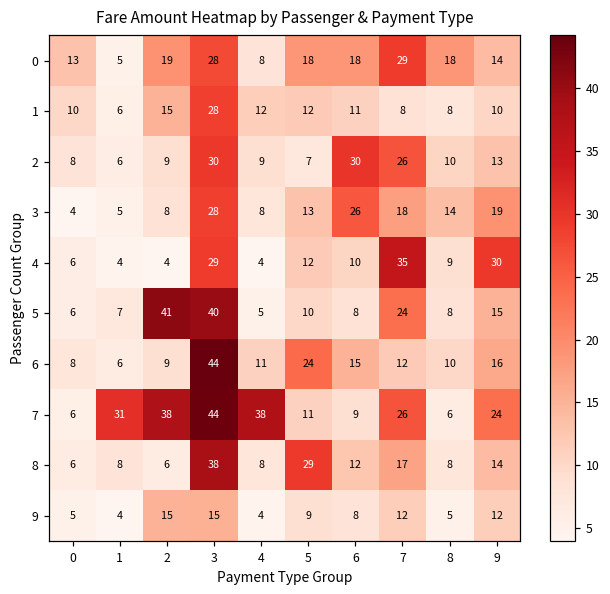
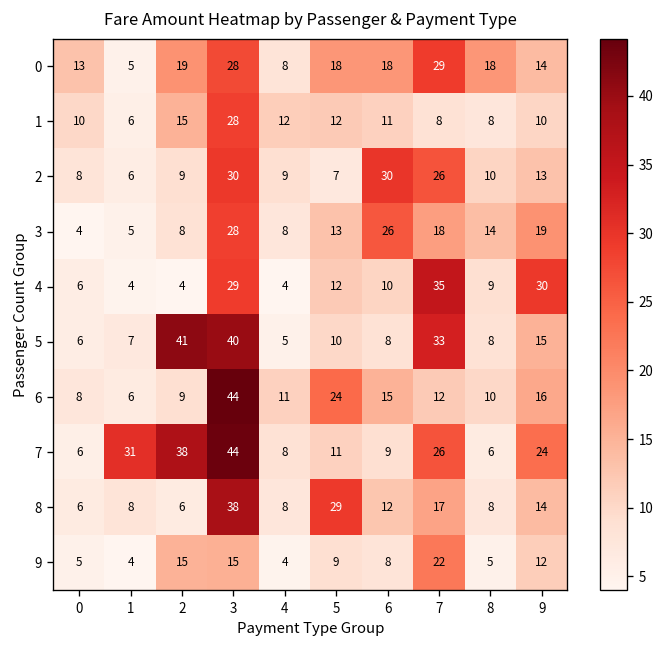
5, 7: 24 -> 33
7, 4: 38 -> 8
9, 7: 12 -> 22
